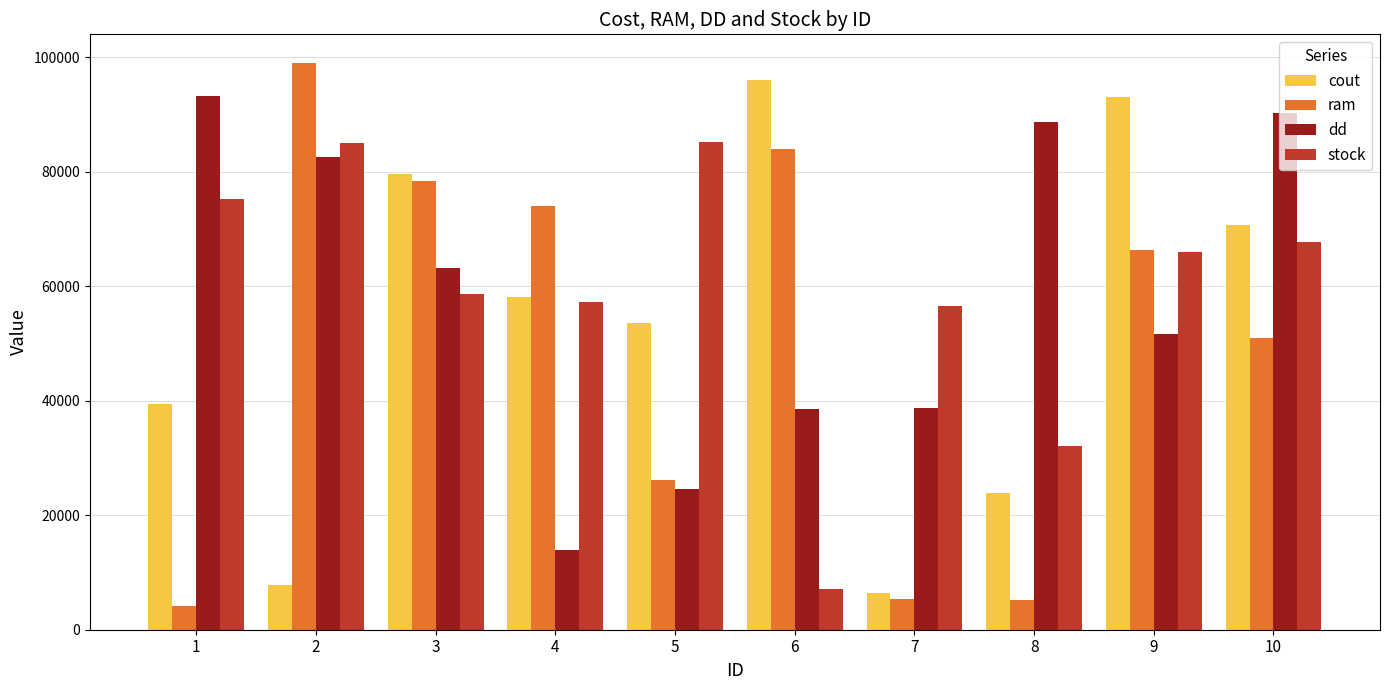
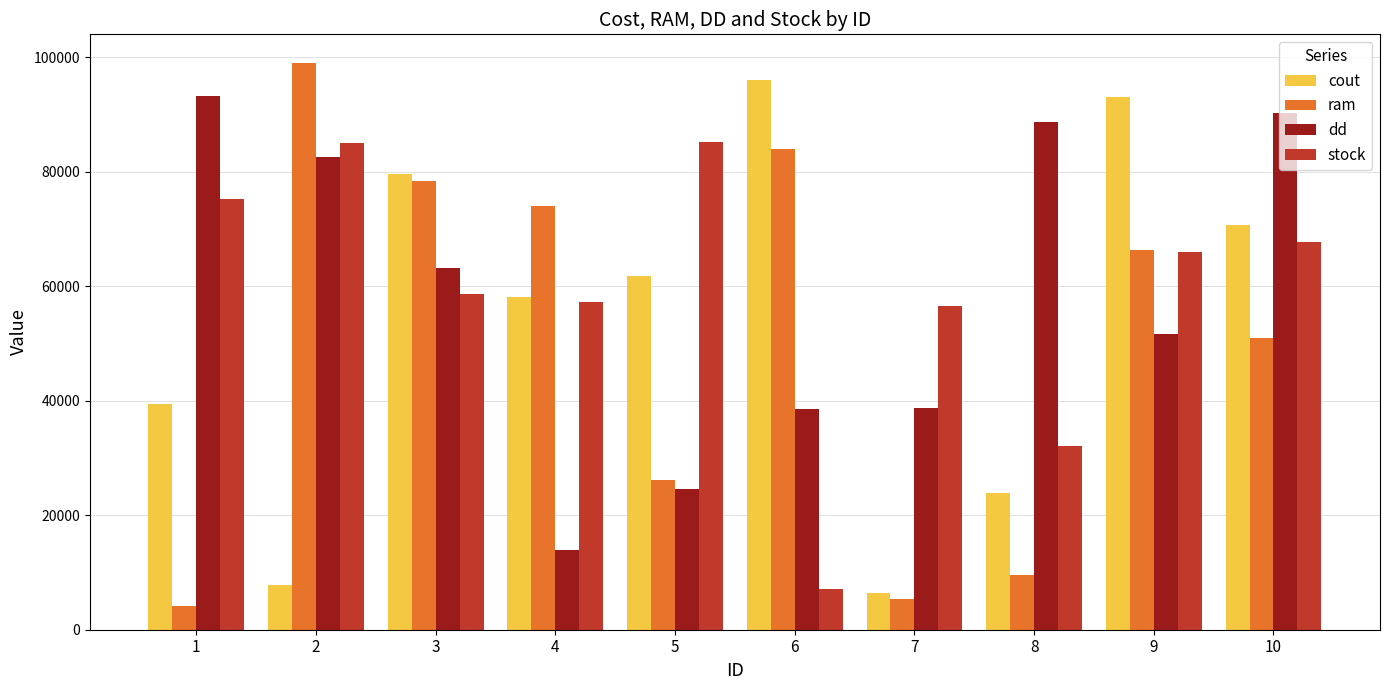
cout, 5: 54000 -> 62000
ram, 8: 5000 -> 10000
